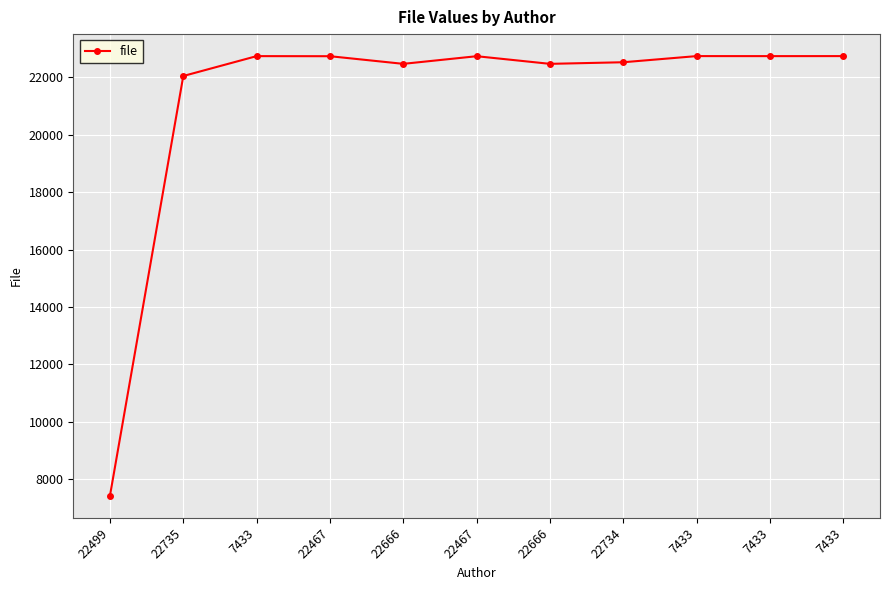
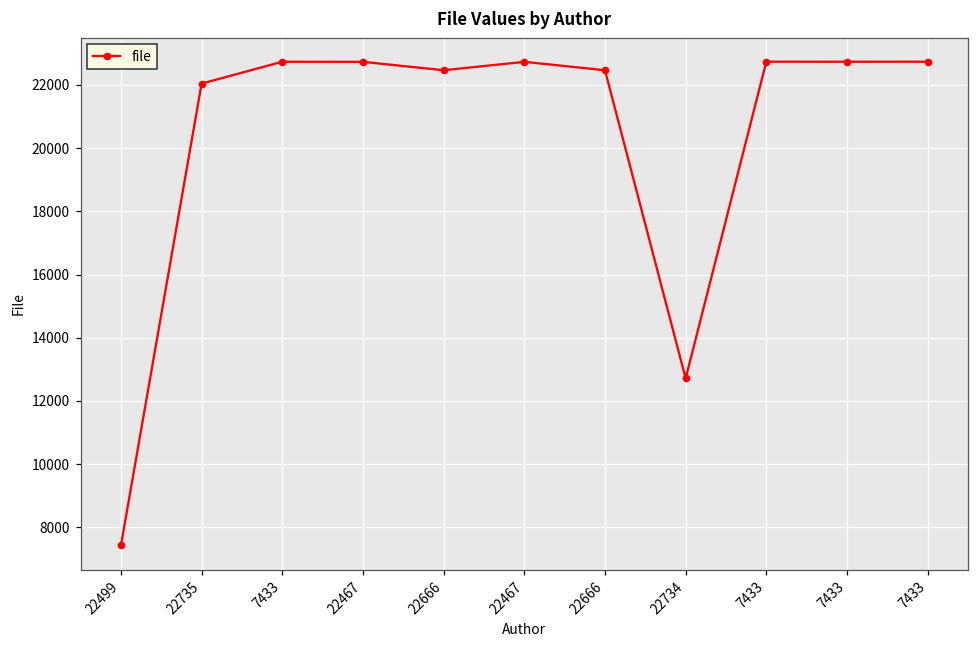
22734: 22500 -> 12700
